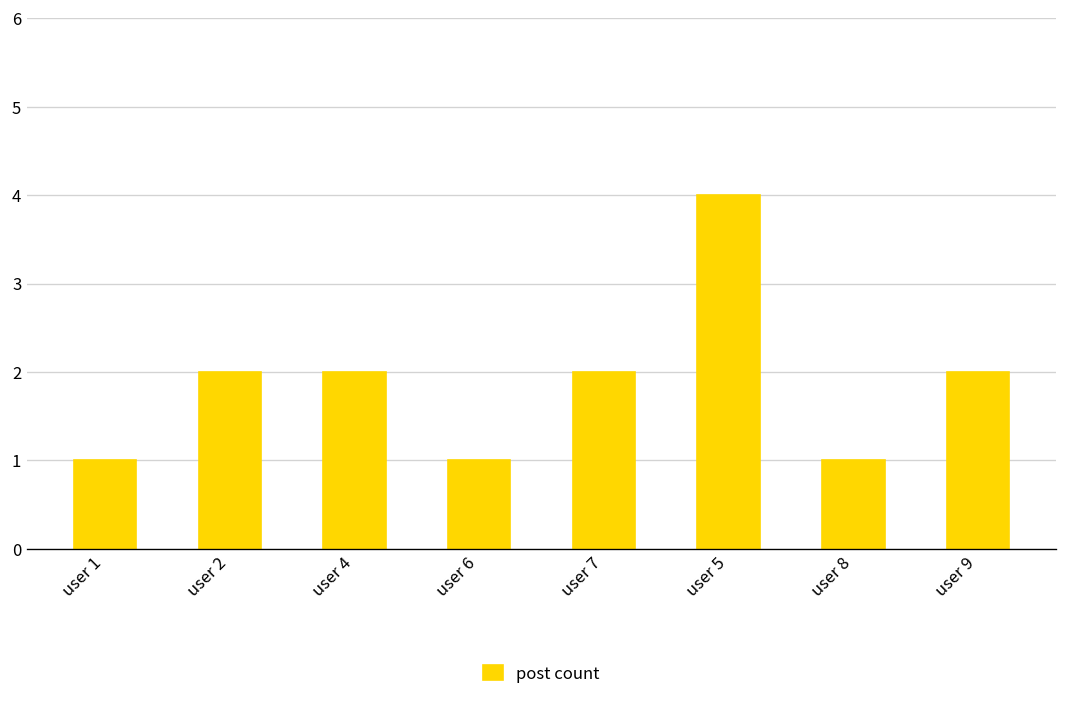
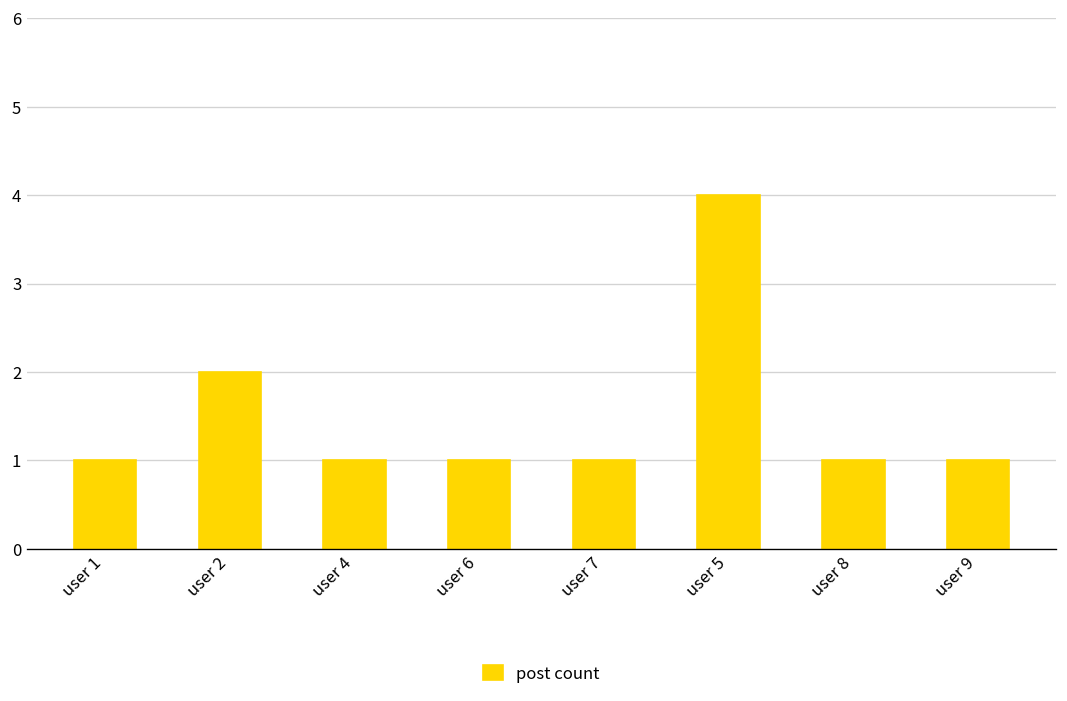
user 4: 2 -> 1
user 7: 2 -> 1
user 9: 2 -> 1
